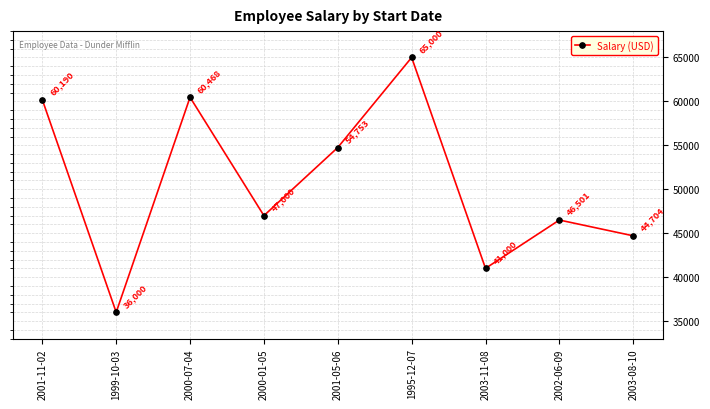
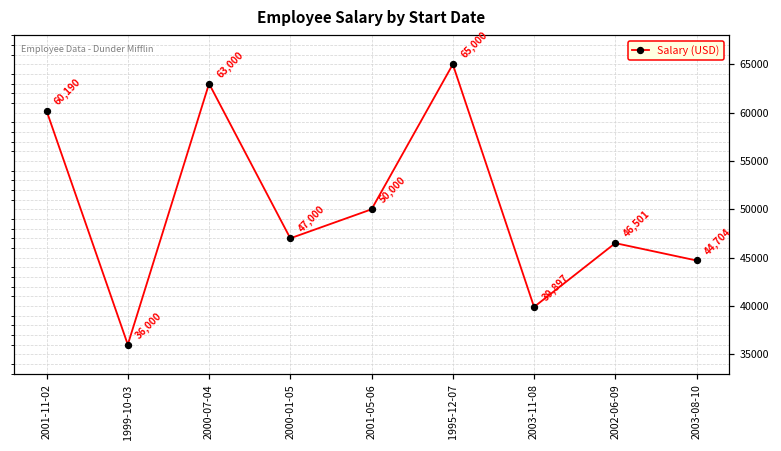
2000-07-04: 60,468 -> 63,000
2001-05-06: 54,753 -> 50,000
2003-11-08: 41,000 -> 39,897
